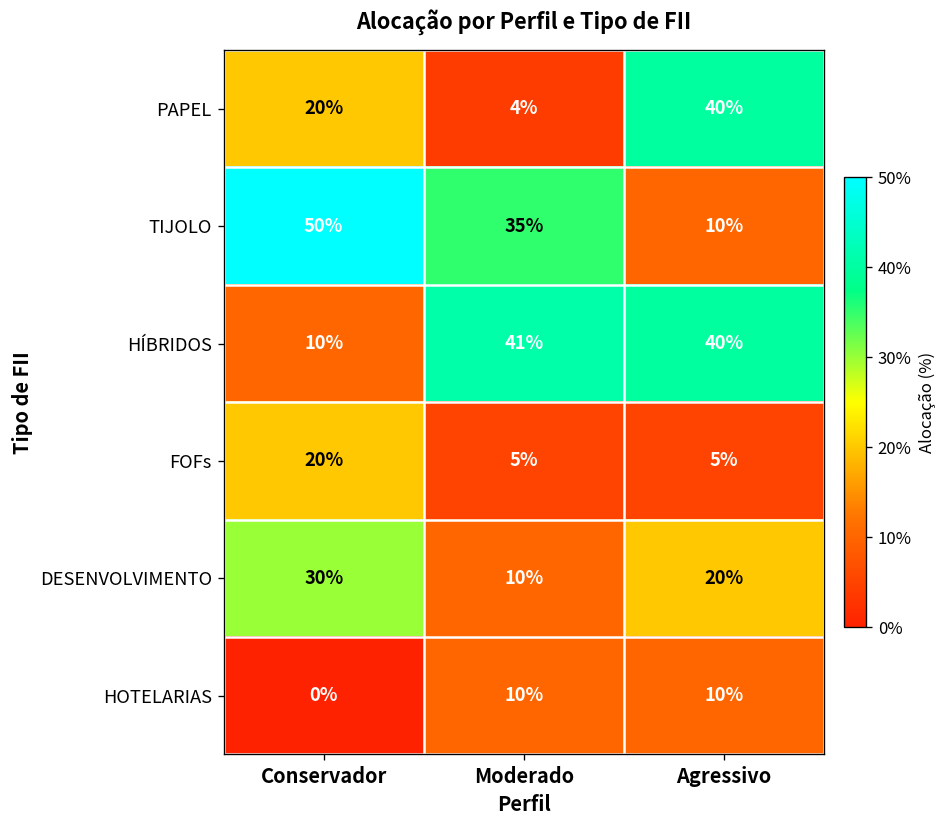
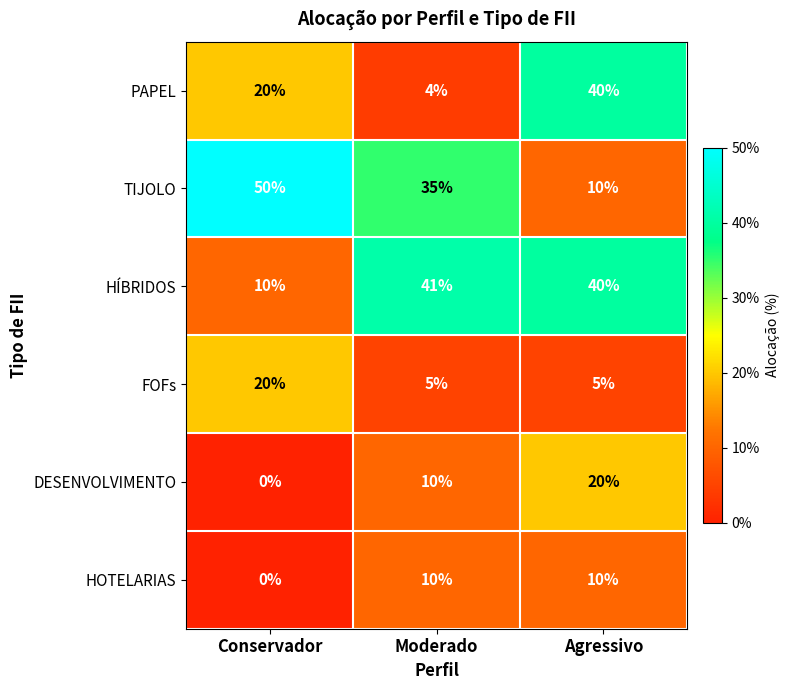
DESENVOLVIMENTO, Conservador: 30% -> 0%
